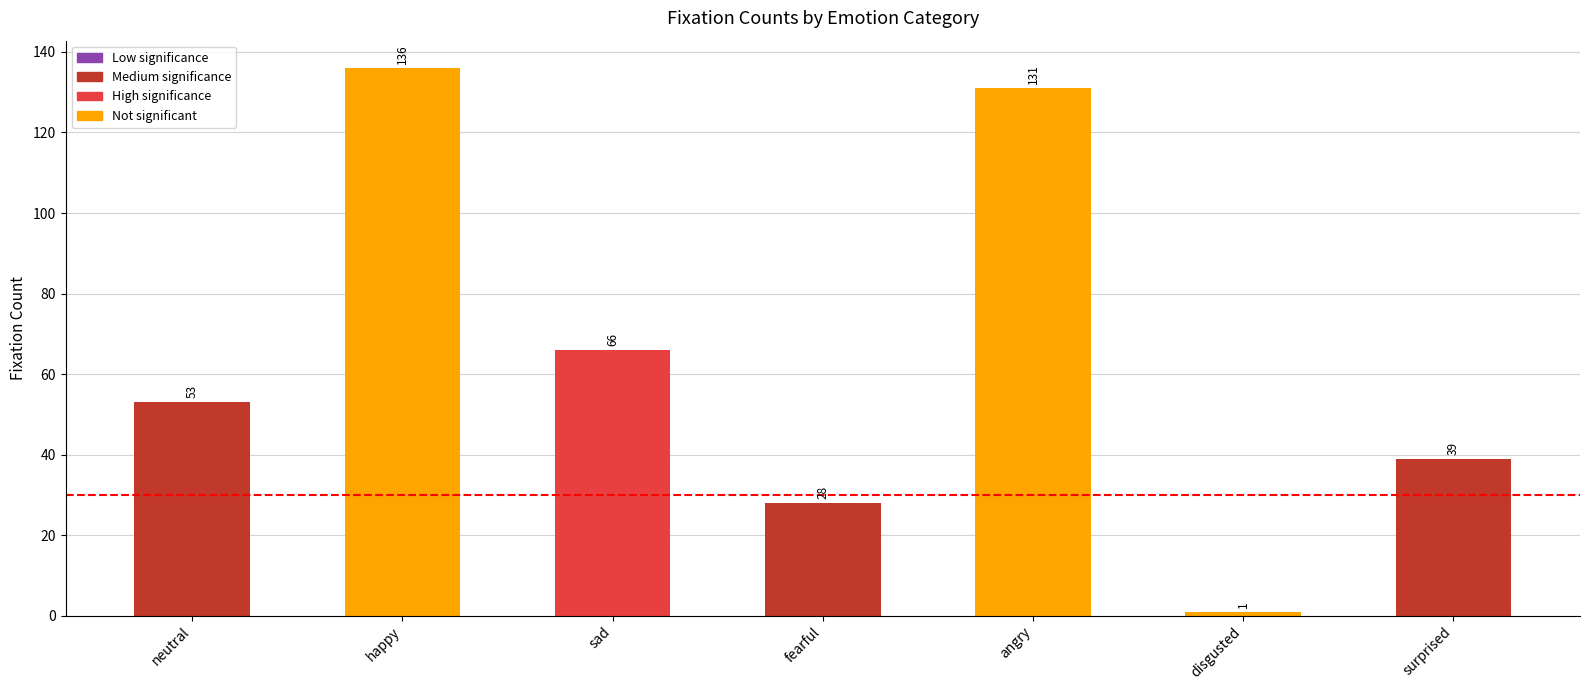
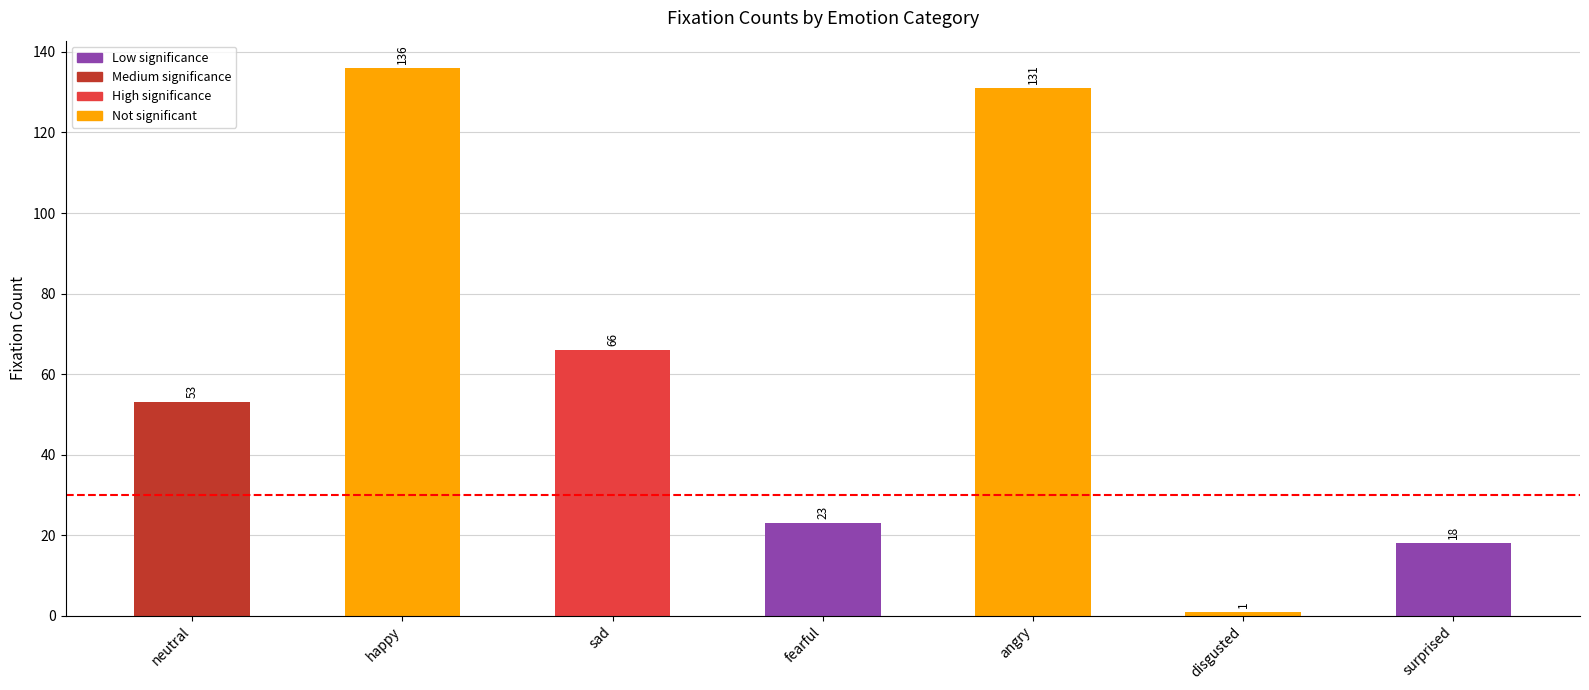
fearful: 28 -> 23
surprised: 39 -> 18
